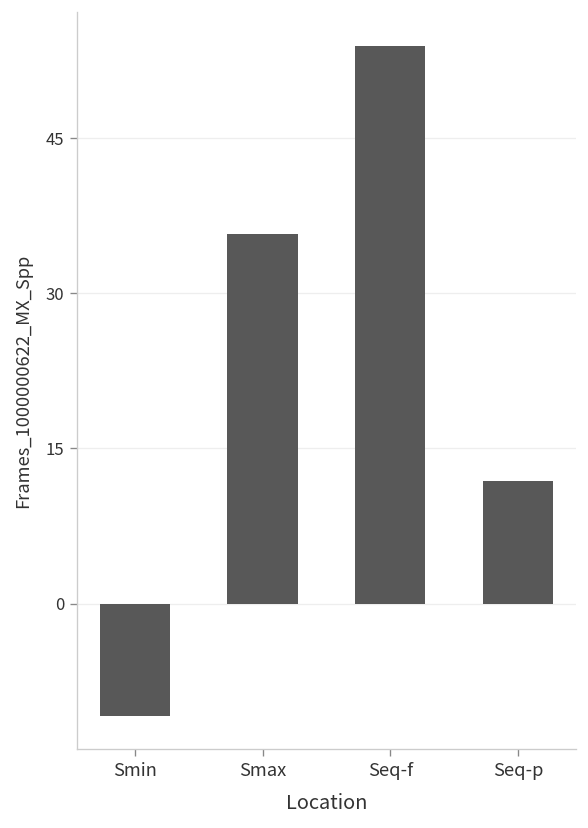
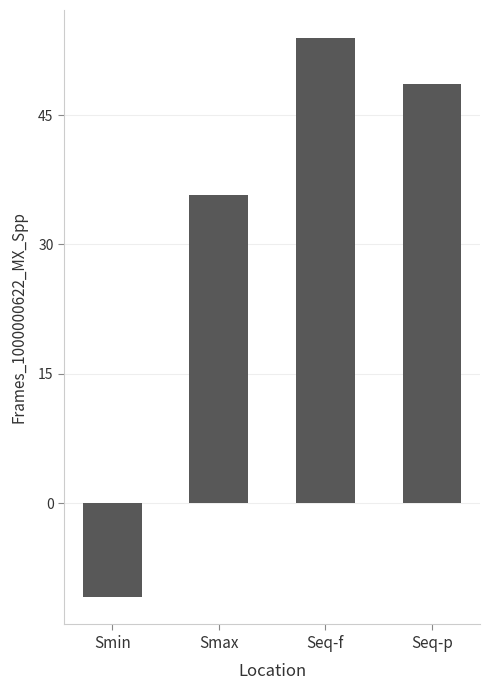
Seq-p: 12 -> 49
